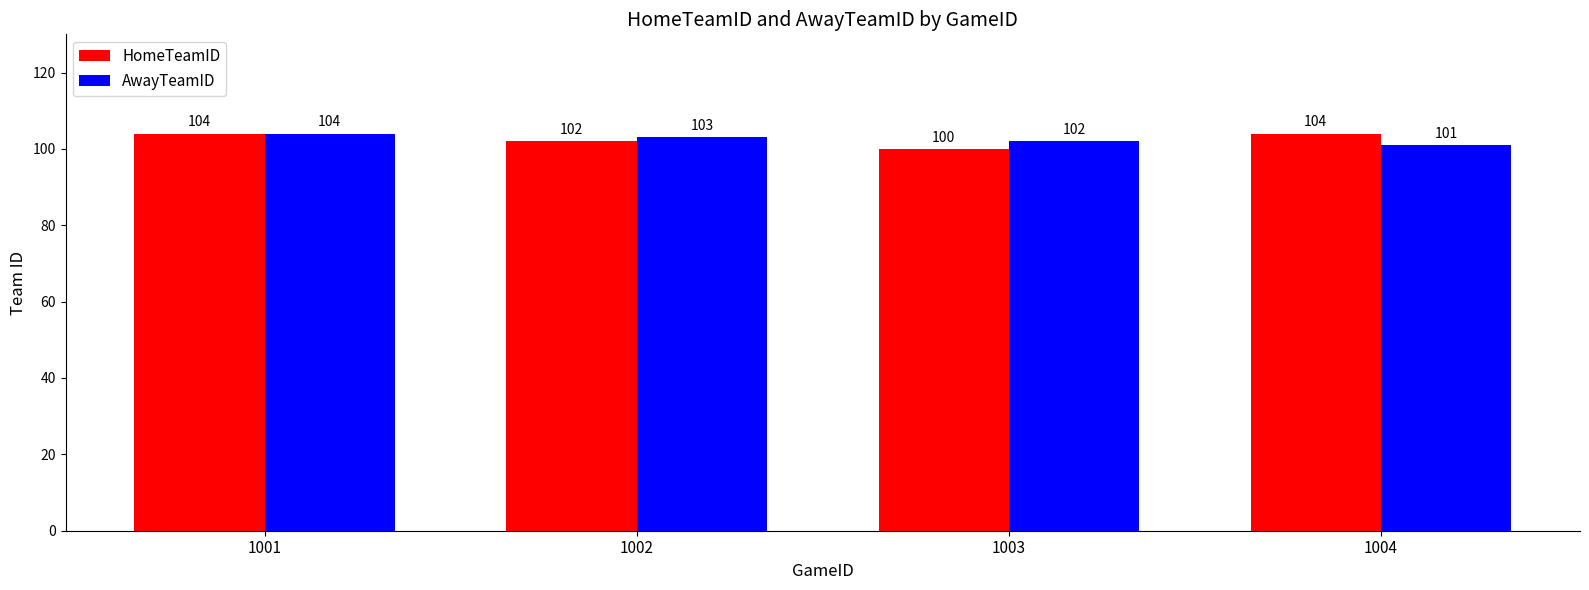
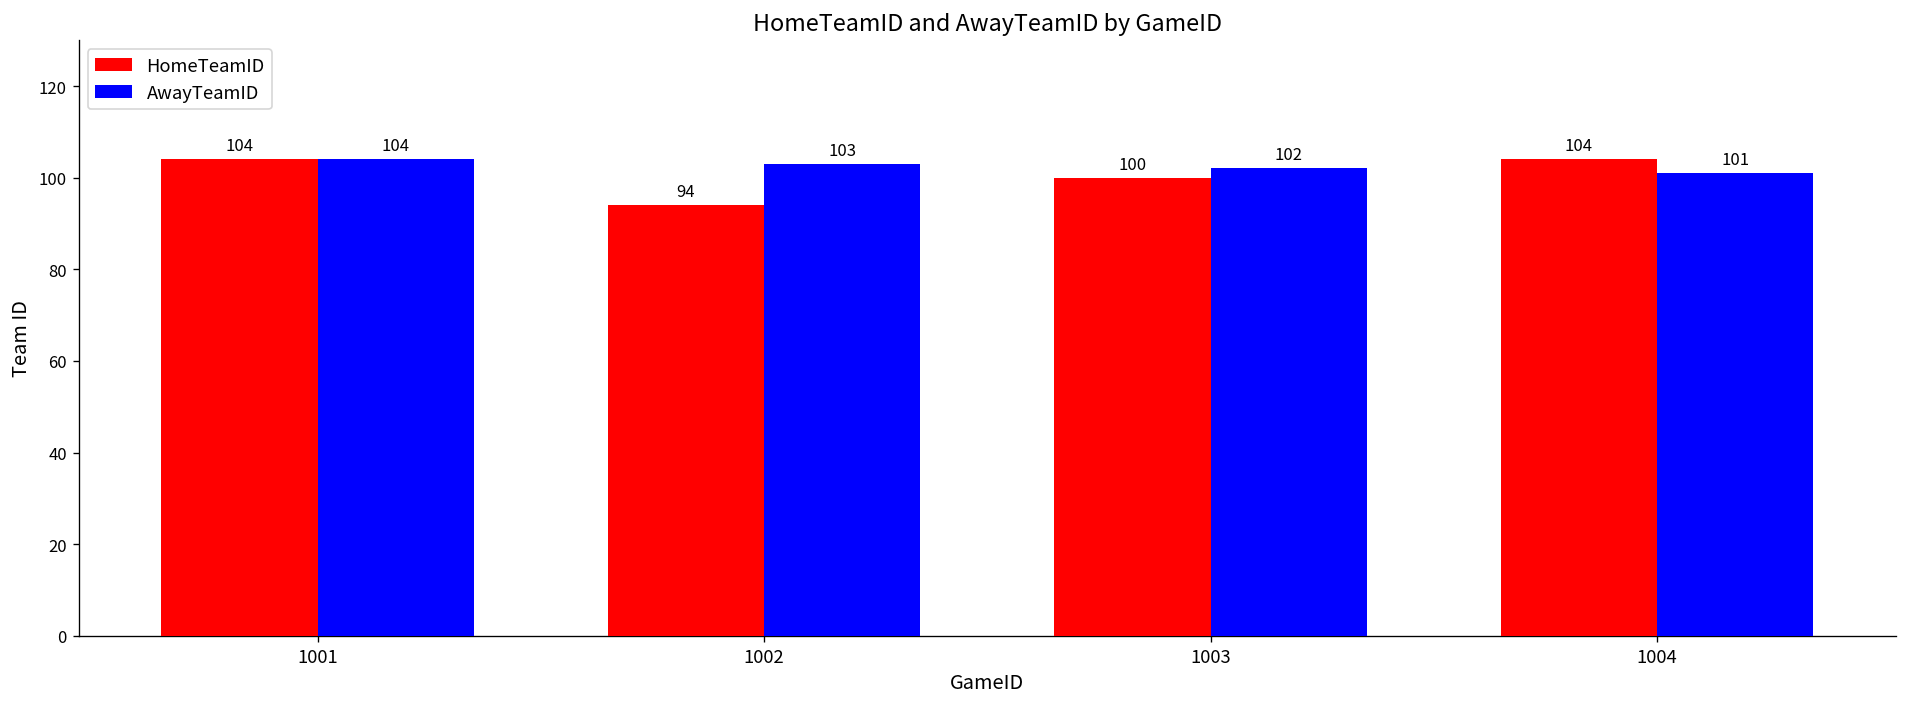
HomeTeamID, 1002: 102 -> 94
